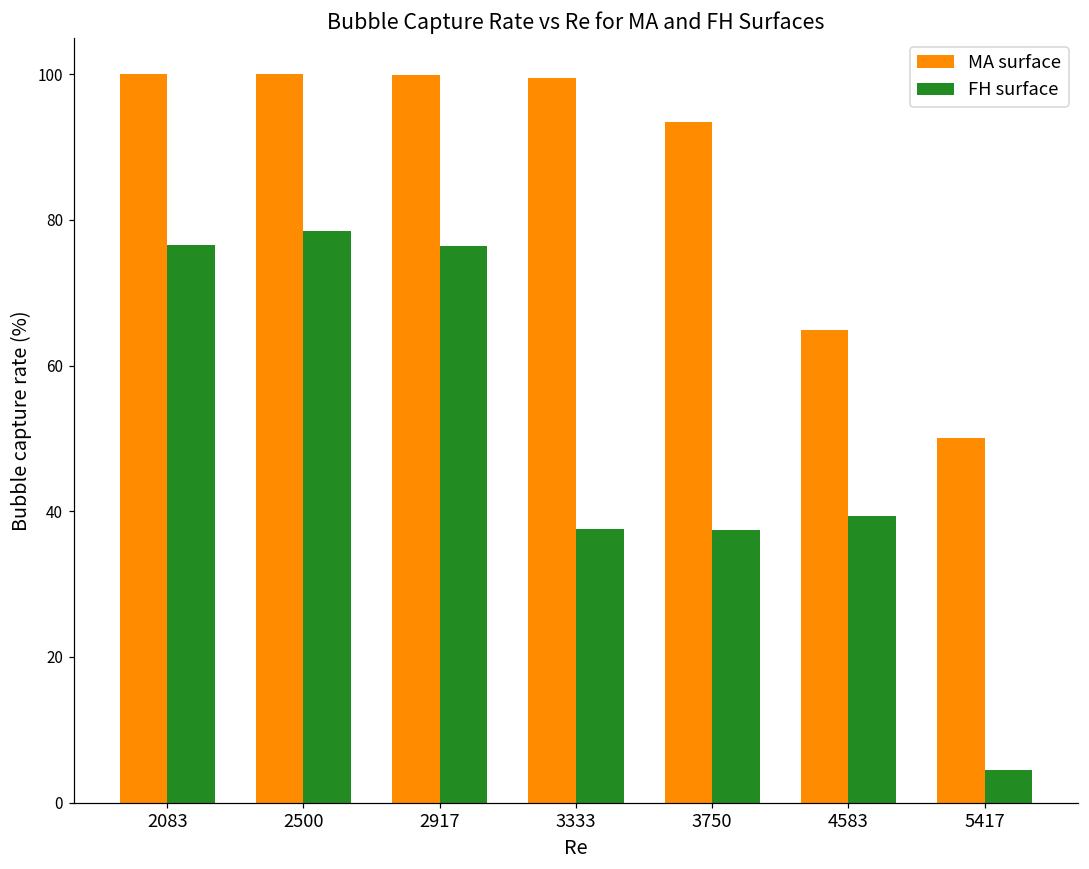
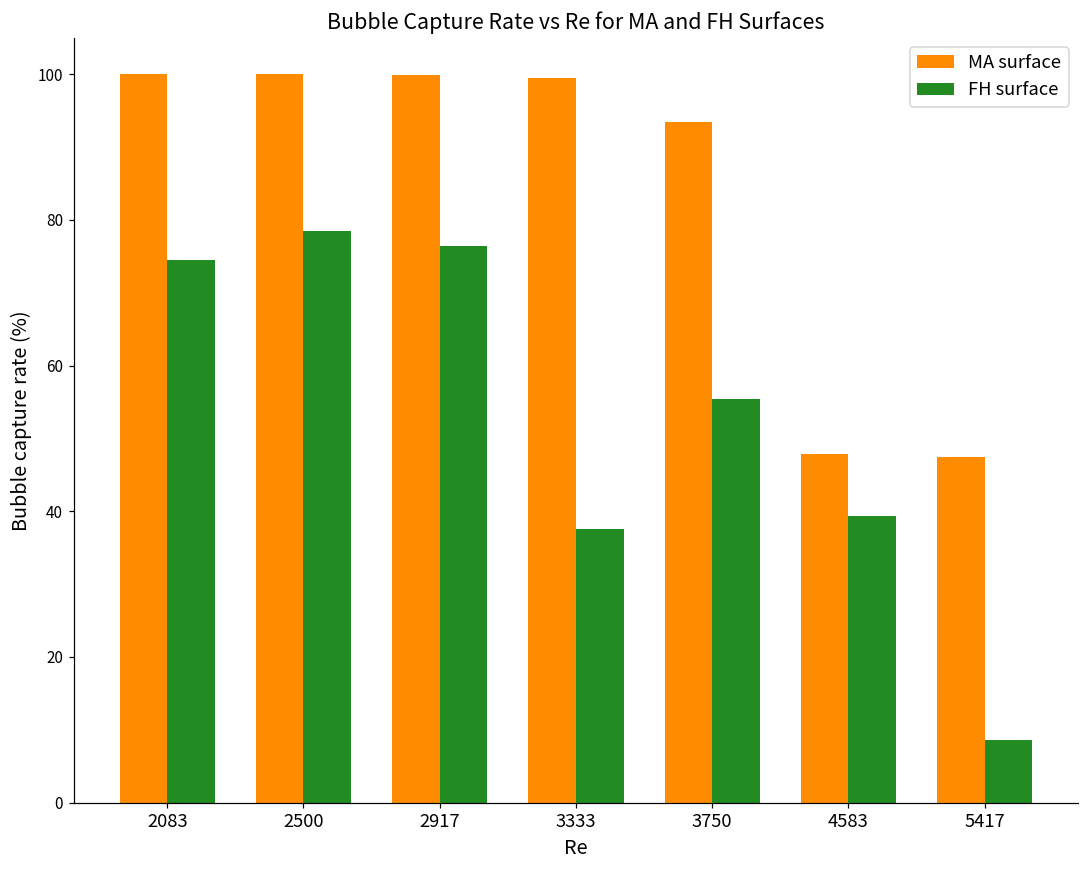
FH surface, 2083: 77 -> 75
FH surface, 3750: 37 -> 55
MA surface, 4583: 65 -> 48
MA surface, 5417: 50 -> 47
FH surface, 5417: 4 -> 9
